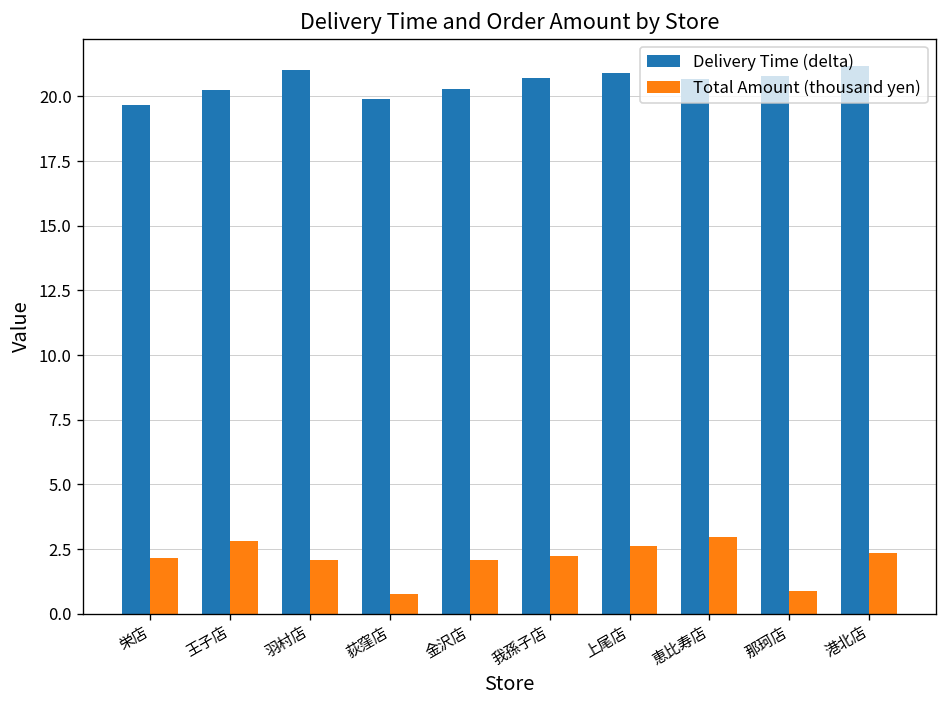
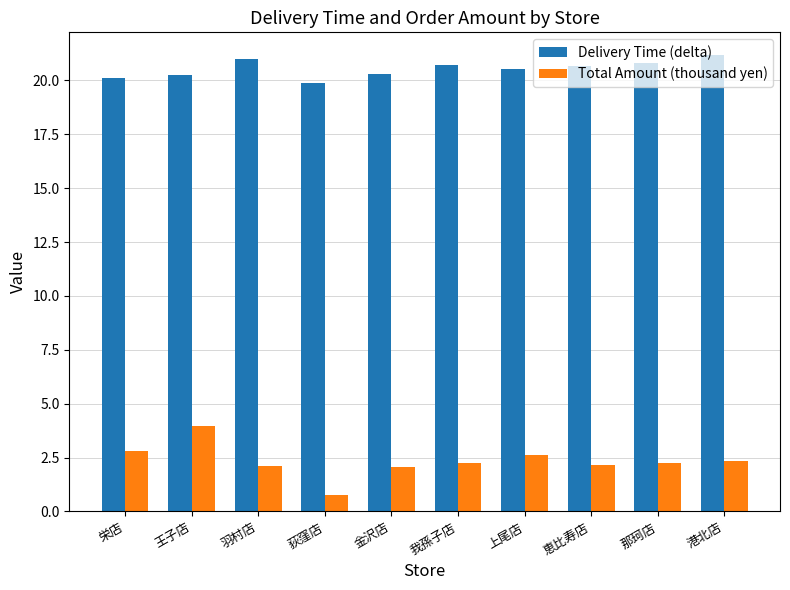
Delivery Time (delta), 栄店: 19.7 -> 20.1
Total Amount (thousand yen), 栄店: 2.1 -> 2.8
Total Amount (thousand yen), 王子店: 2.8 -> 4.0
Delivery Time (delta), 上尾店: 20.9 -> 20.5
Total Amount (thousand yen), 恵比寿店: 3.0 -> 2.2
Total Amount (thousand yen), 那珂店: 0.9 -> 2.3
